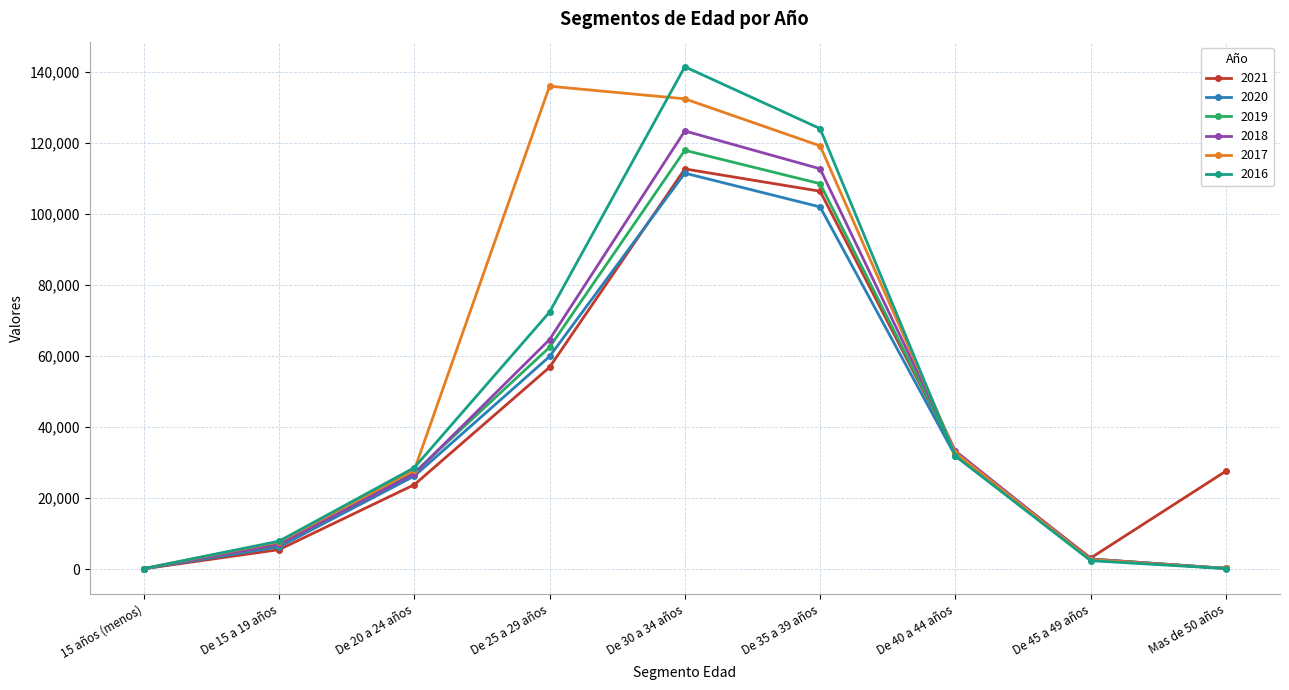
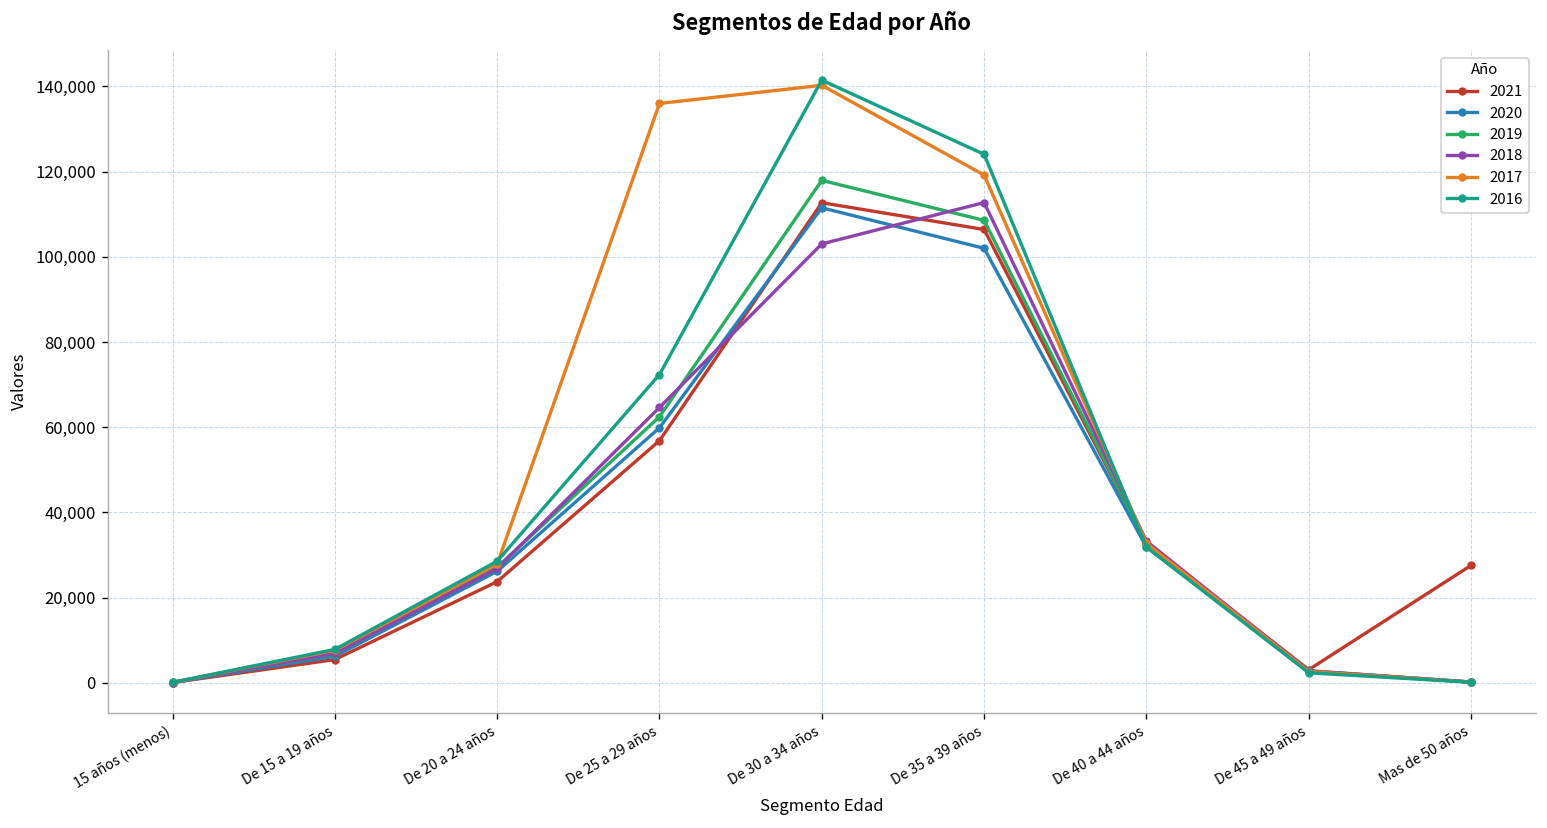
2018, De 30 a 34 años: 123,000 -> 103,000
2017, De 30 a 34 años: 132,000 -> 140,000
